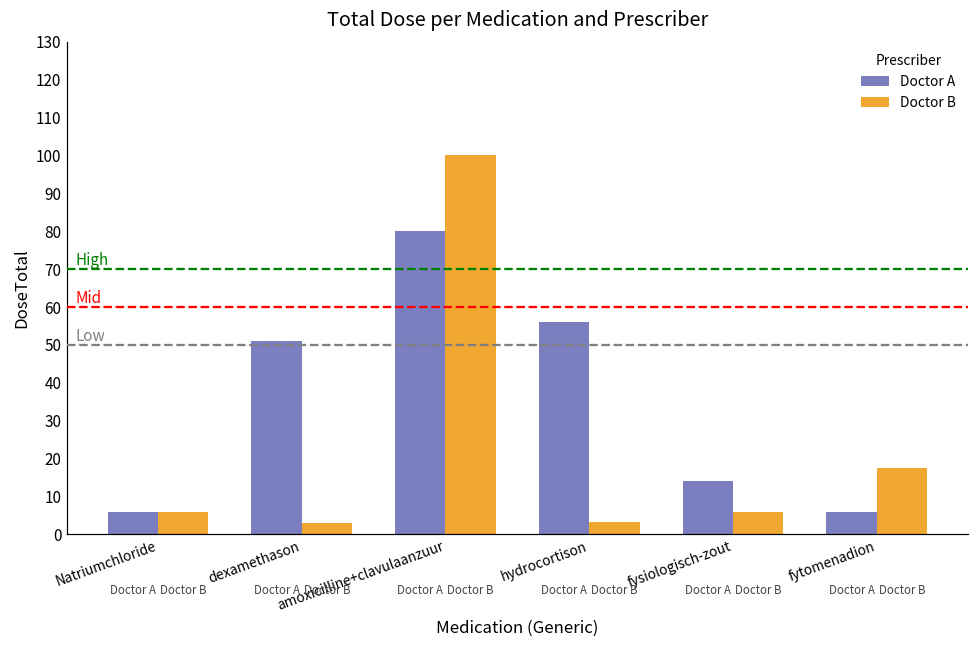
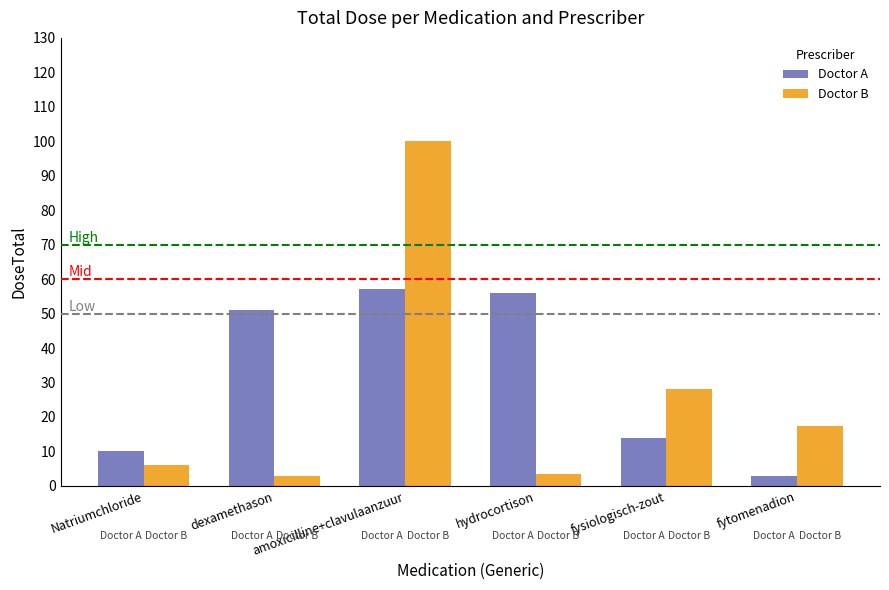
Doctor A, Natriumchloride: 6 -> 10
Doctor A, amoxicilline+clavulaanzuur: 80 -> 57
Doctor B, fysiologisch-zout: 6 -> 28
Doctor A, fytomenadion: 6 -> 3
